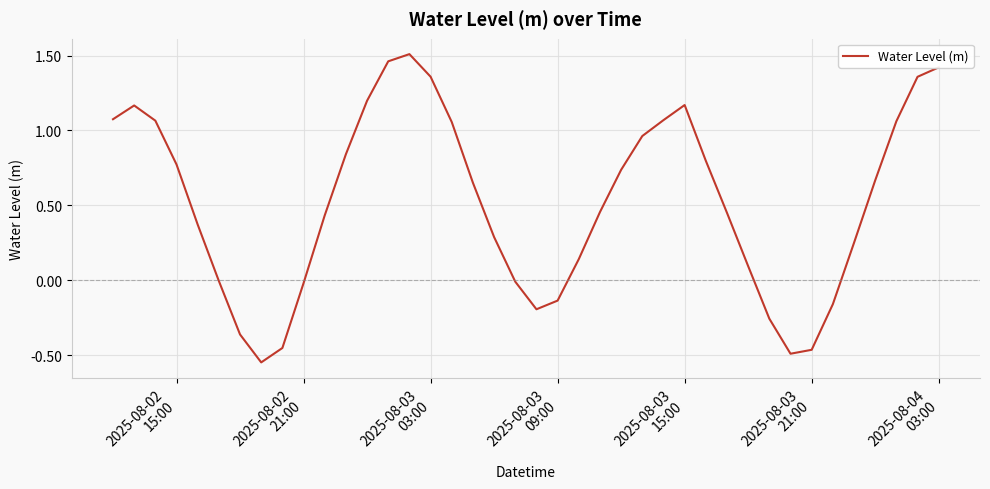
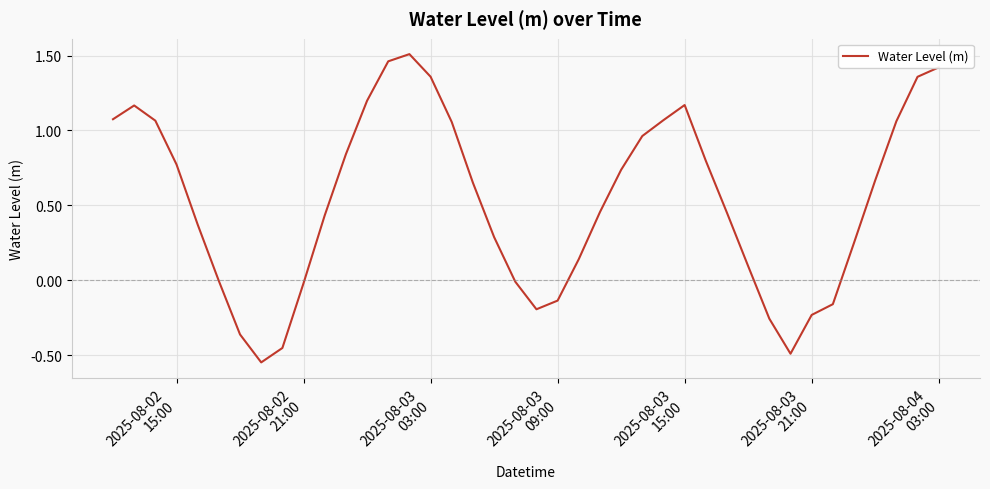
2025-08-03 21:00: -0.46 -> -0.23
